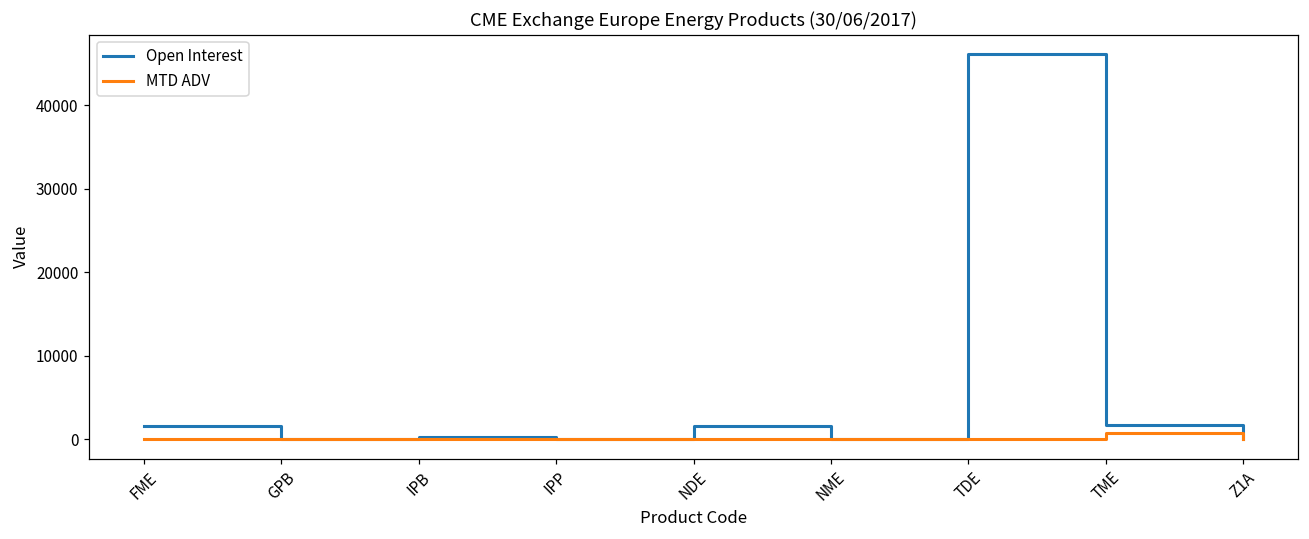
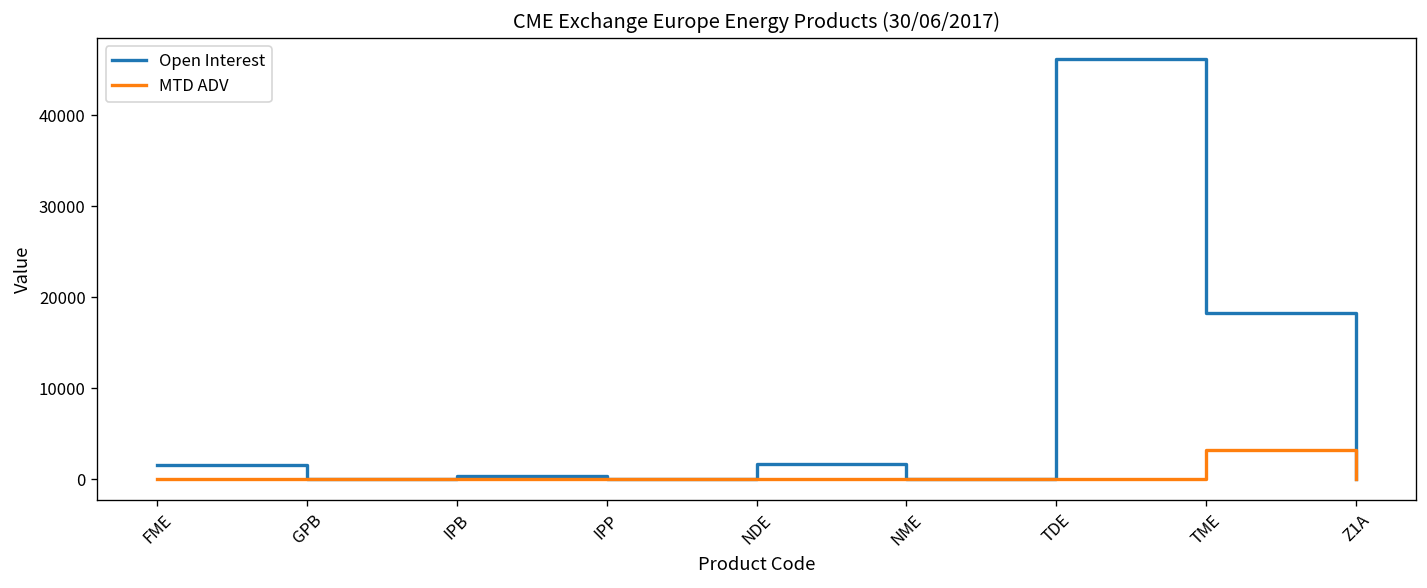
Open Interest, TME: 2000 -> 18000
MTD ADV, TME: 1000 -> 3000
